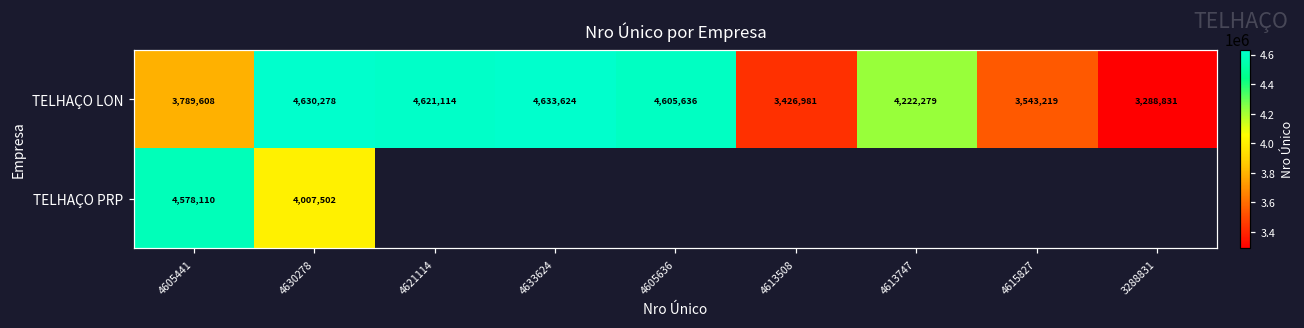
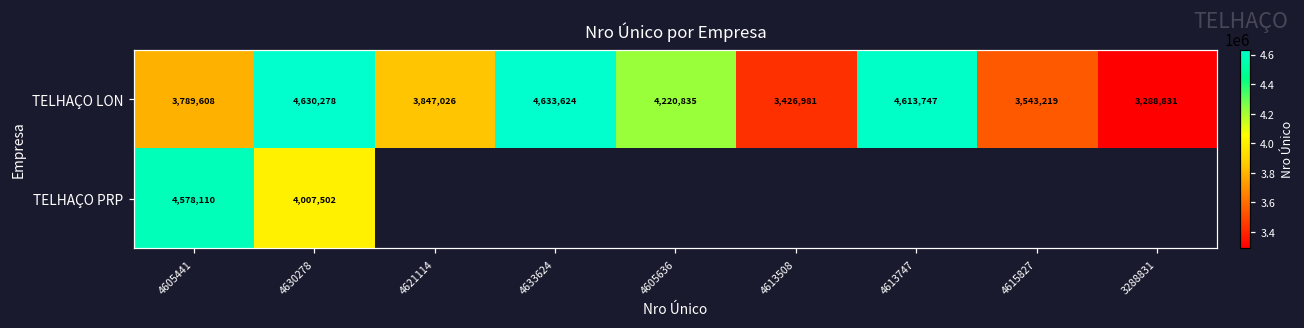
TELHAÇO LON, 4621114: 4,621,114 -> 3,847,026
TELHAÇO LON, 4605636: 4,605,636 -> 4,220,835
TELHAÇO LON, 4613747: 4,222,279 -> 4,613,747
